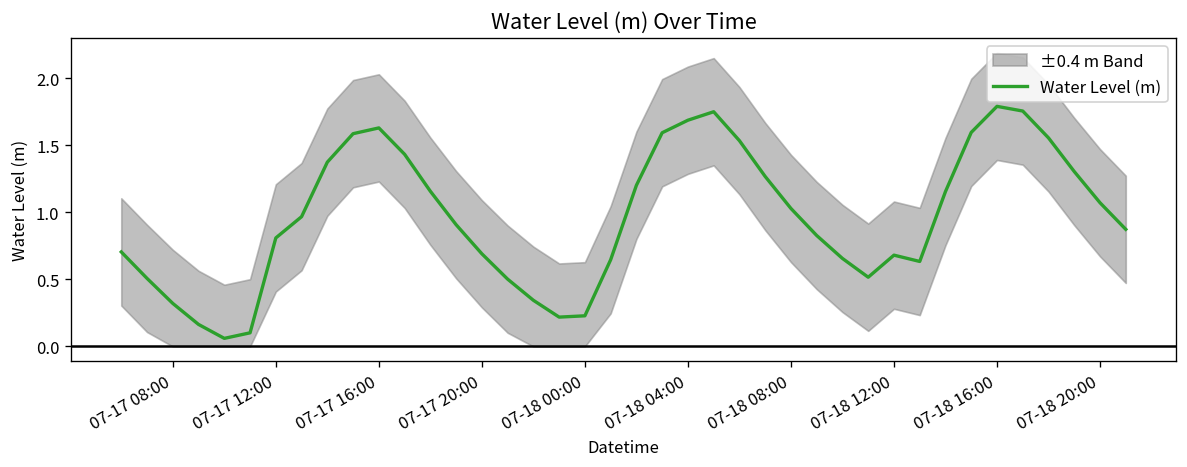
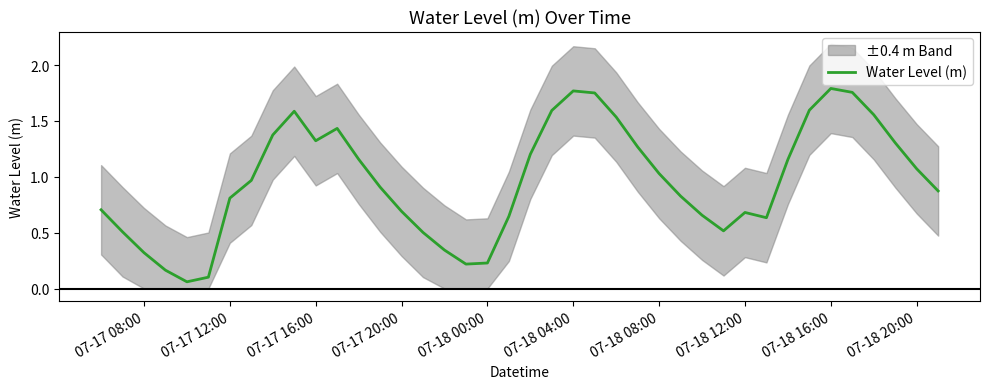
Water Level (m), 07-17 16:00: 1.63 -> 1.32
Water Level (m), 07-18 04:00: 1.69 -> 1.77
